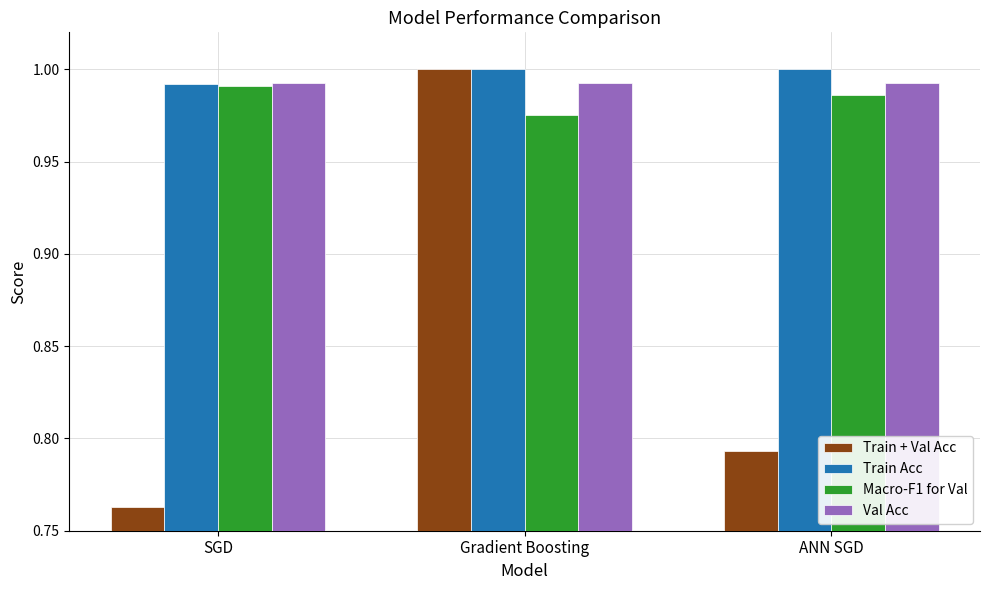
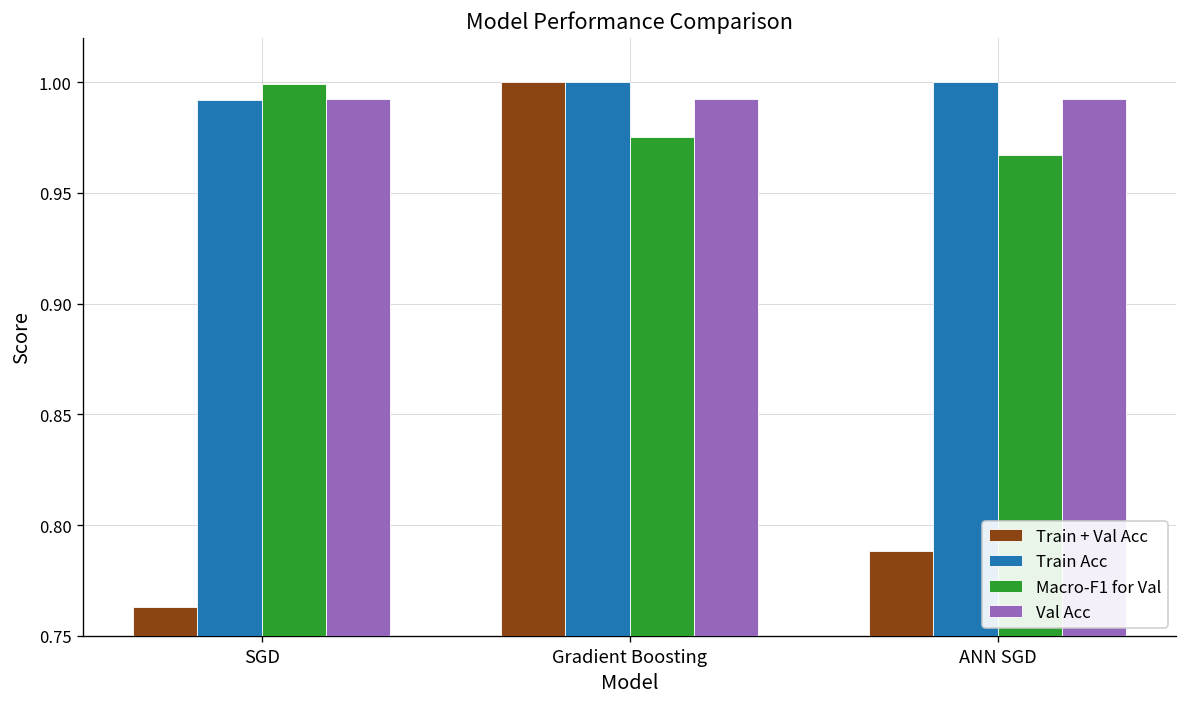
Macro-F1 for Val, SGD: 0.991 -> 0.999
Train + Val Acc, ANN SGD: 0.793 -> 0.788
Macro-F1 for Val, ANN SGD: 0.986 -> 0.967
